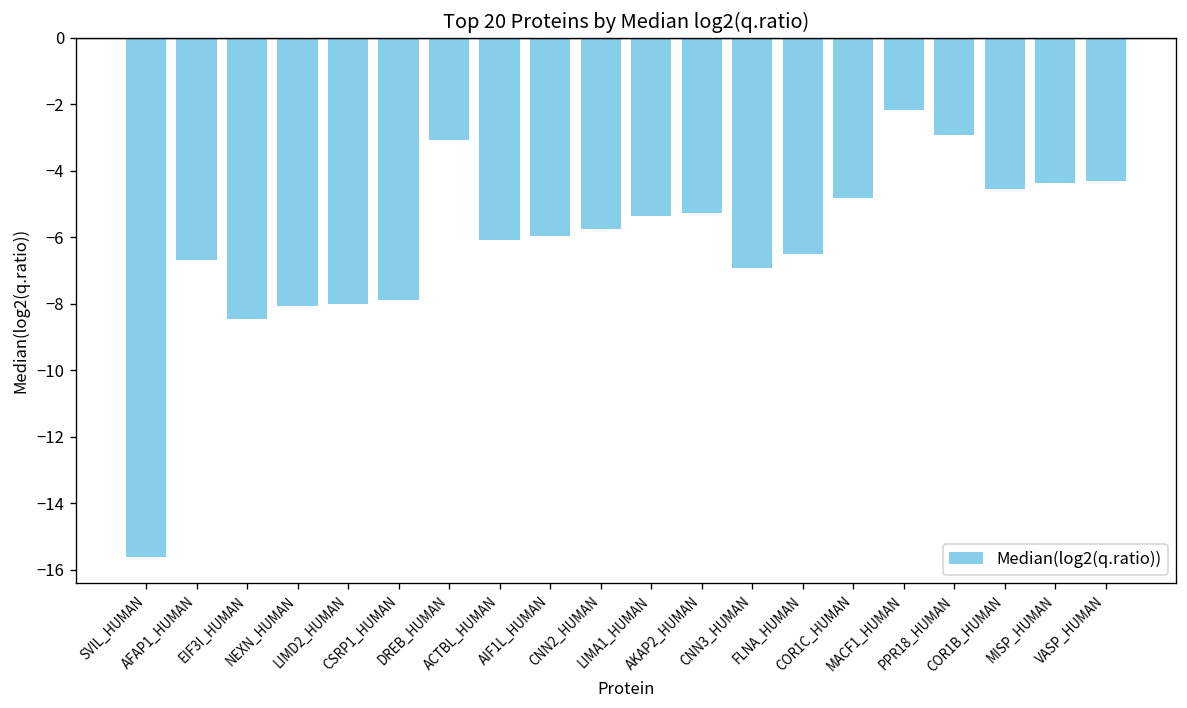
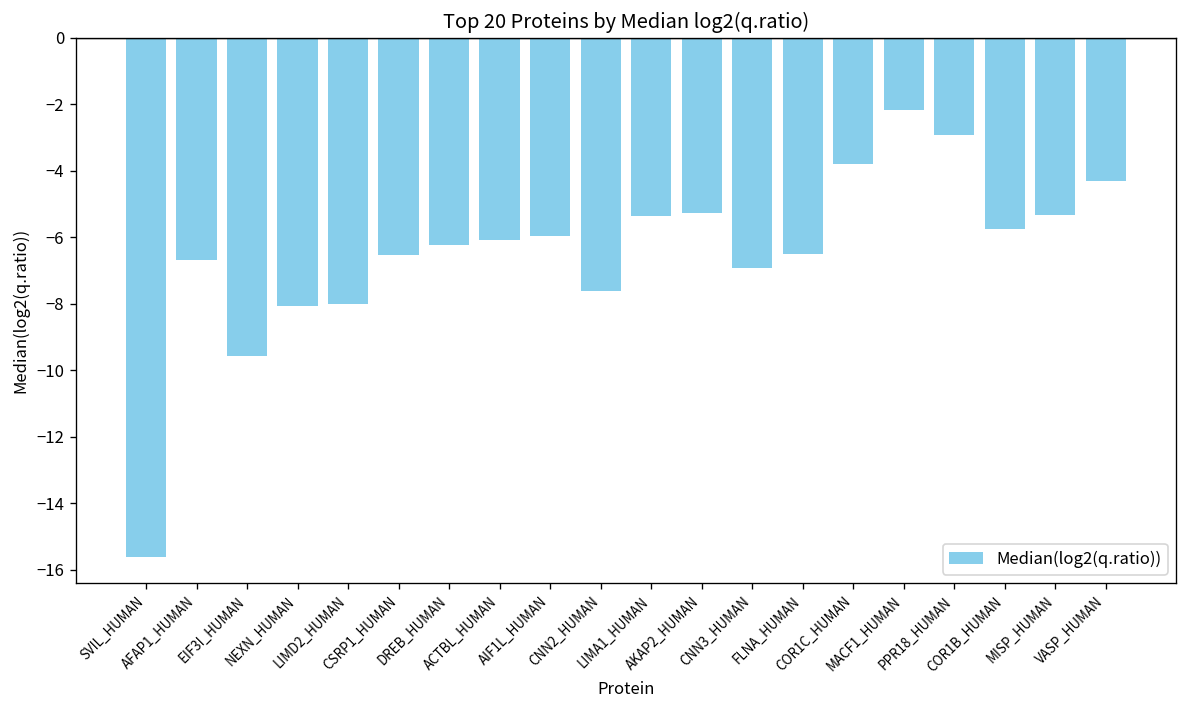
EIF3I_HUMAN: -8.5 -> -9.6
CSRP1_HUMAN: -7.9 -> -6.5
DREB_HUMAN: -3.1 -> -6.2
CNN2_HUMAN: -5.7 -> -7.6
COR1C_HUMAN: -4.8 -> -3.8
COR1B_HUMAN: -4.5 -> -5.7
MISP_HUMAN: -4.4 -> -5.3
